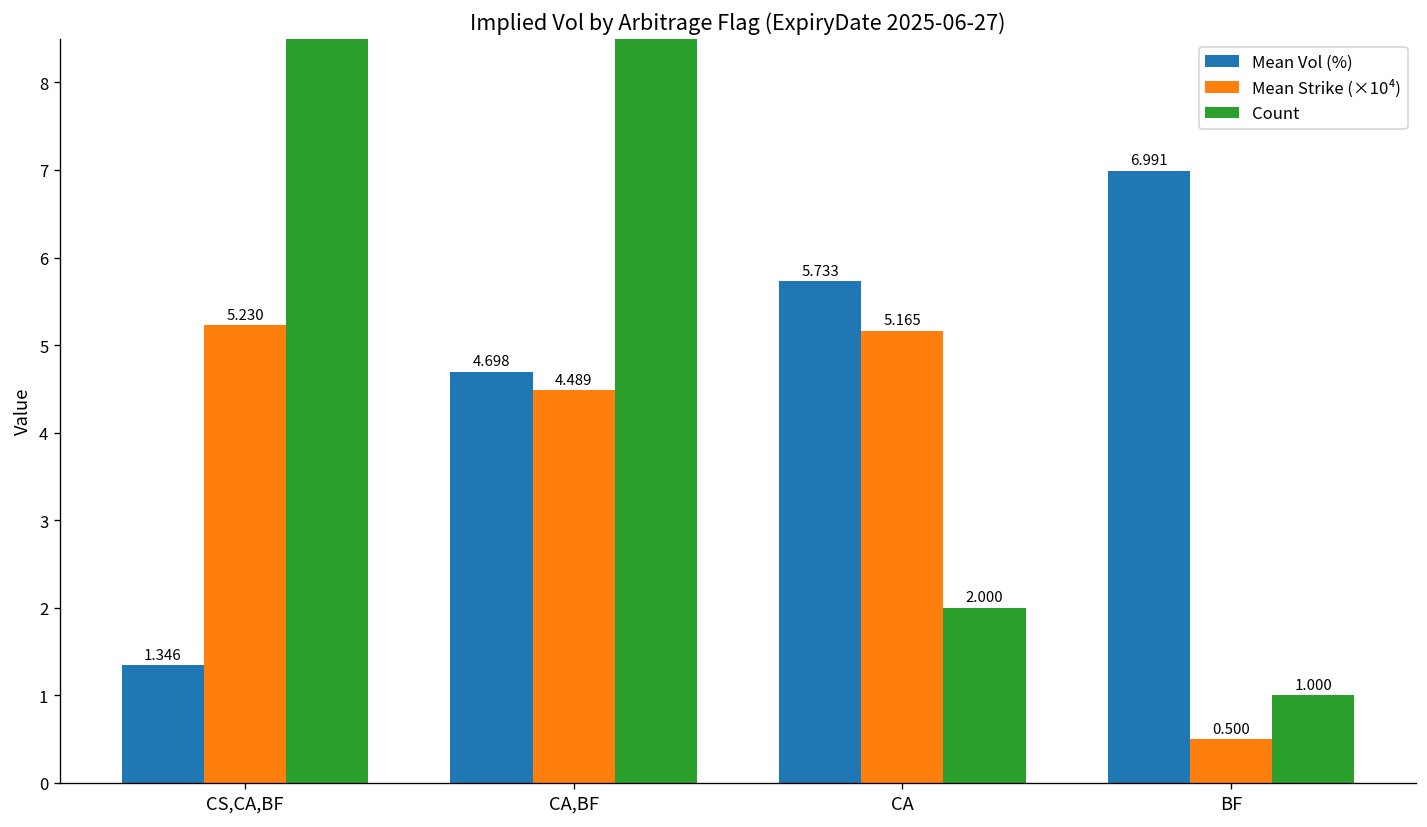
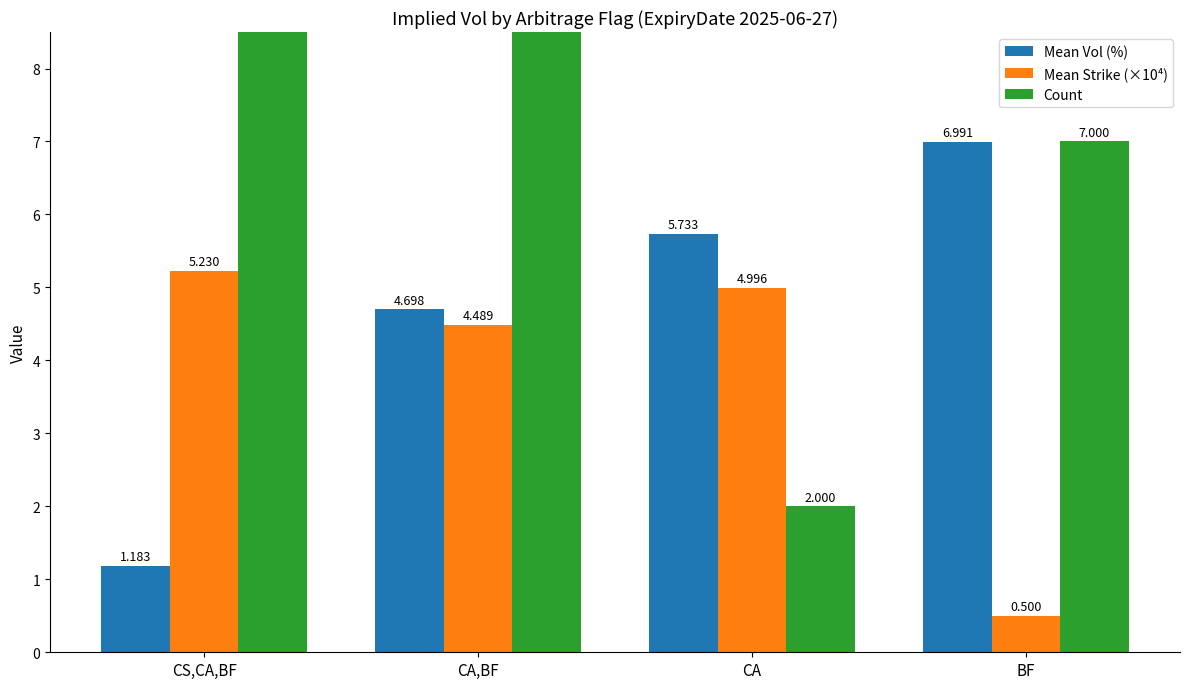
Mean Vol (%), CS,CA,BF: 1.346 -> 1.183
Mean Strike (×10⁴), CA: 5.165 -> 4.996
Count, BF: 1.000 -> 7.000
